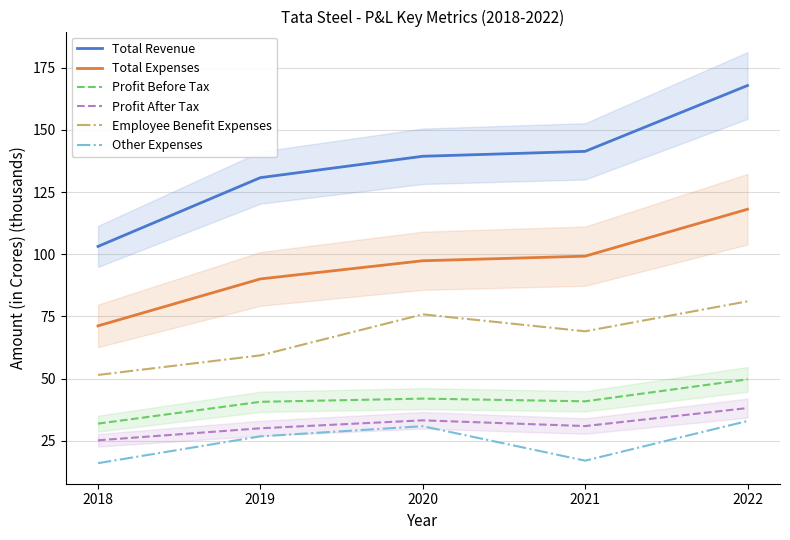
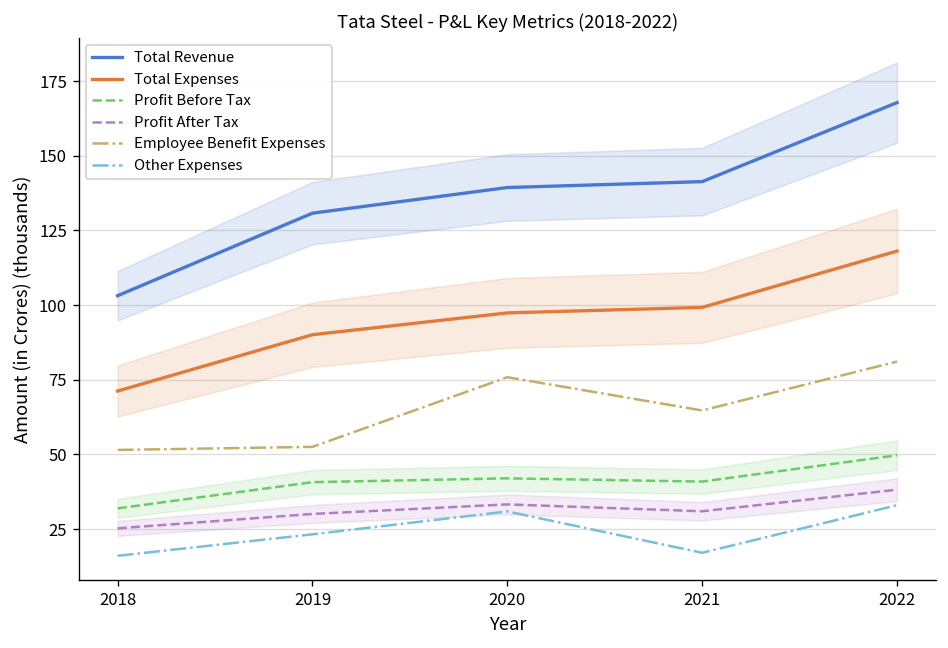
Employee Benefit Expenses, 2019: 59 -> 53
Other Expenses, 2019: 27 -> 23
Employee Benefit Expenses, 2021: 69 -> 65
